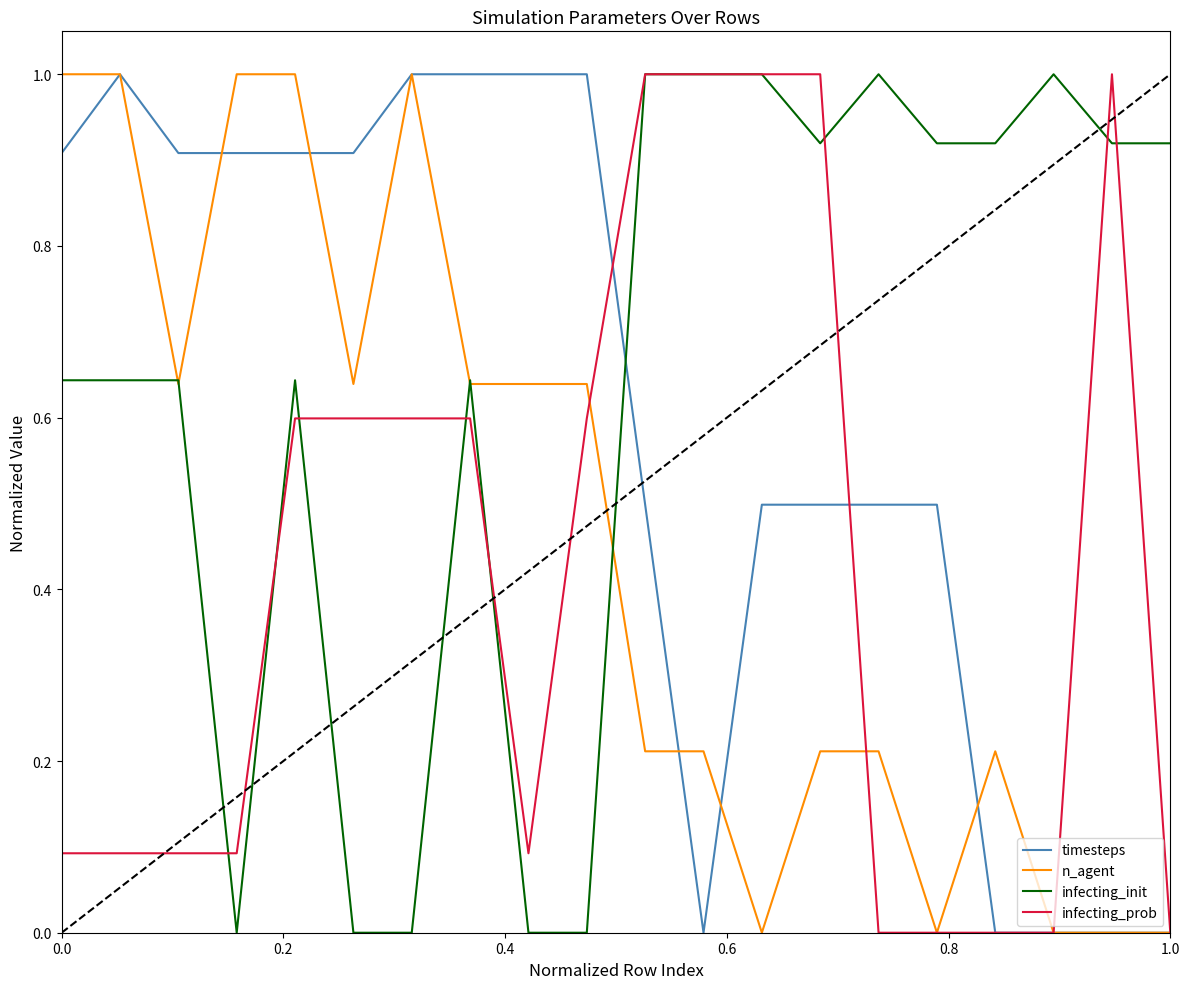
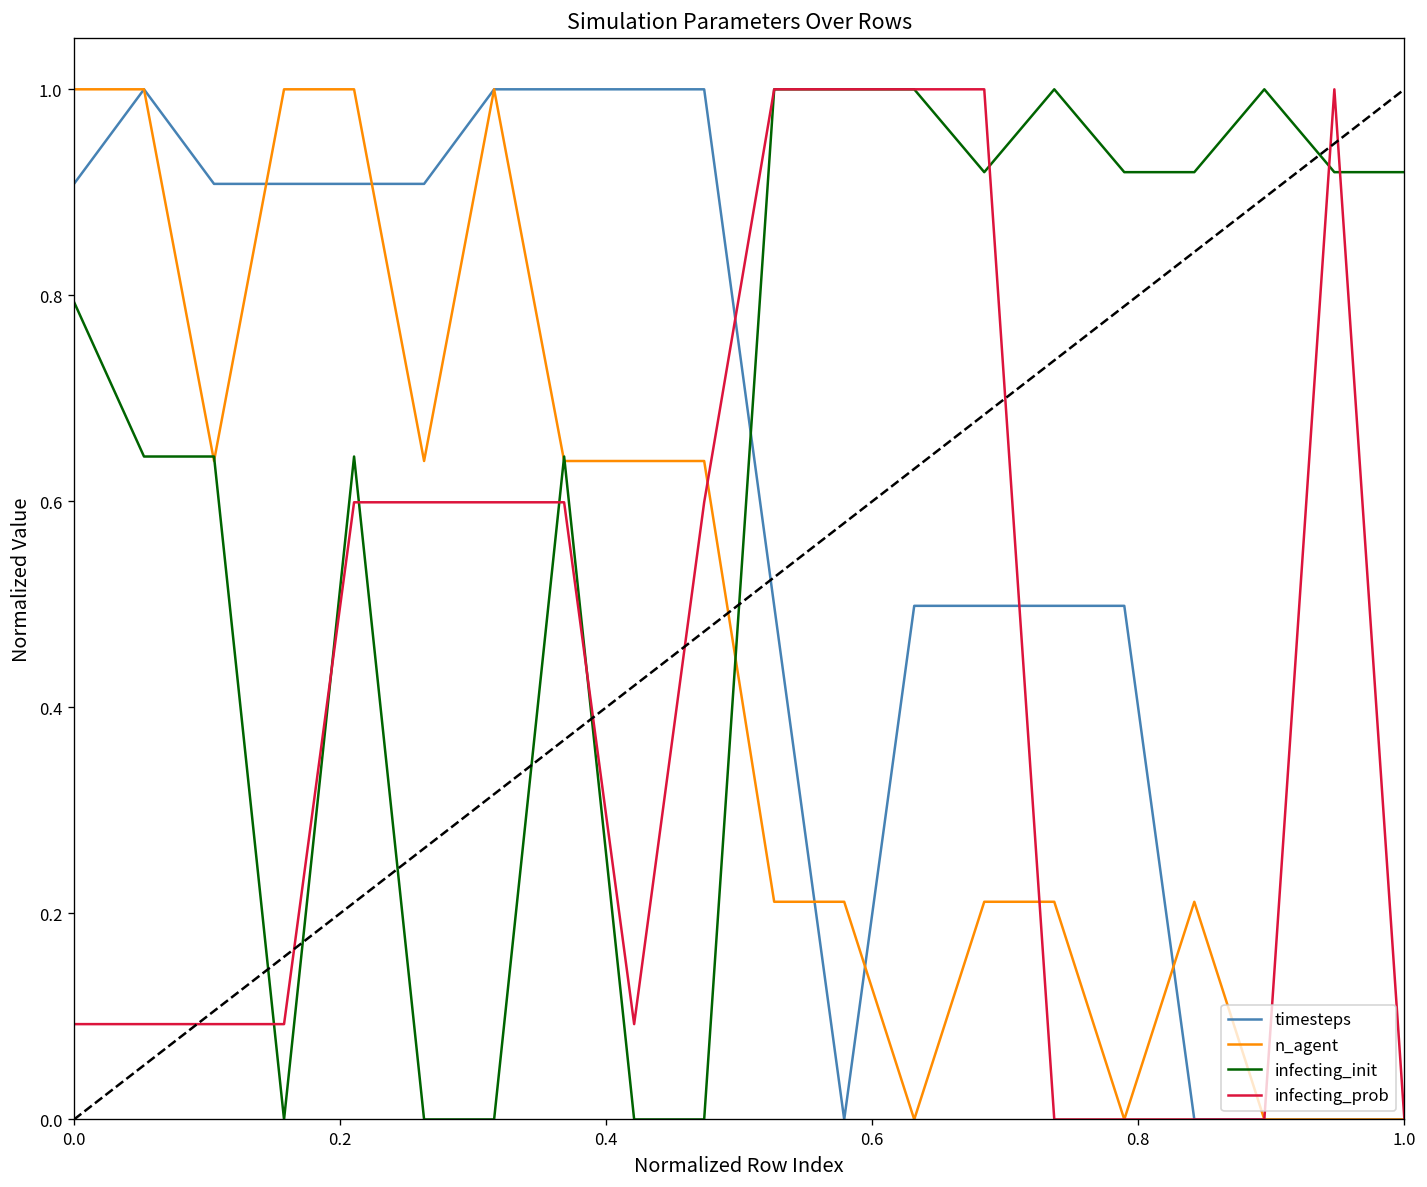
infecting_init, 0.0: 0.64 -> 0.79
